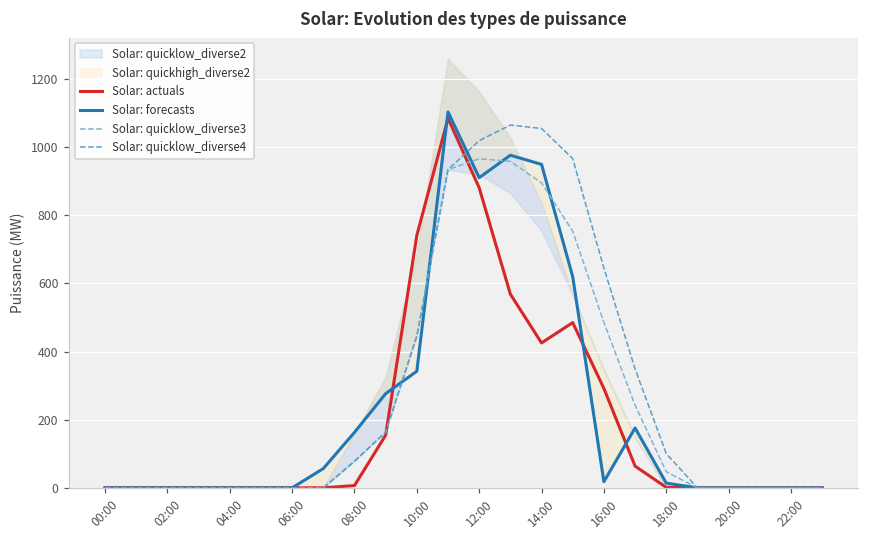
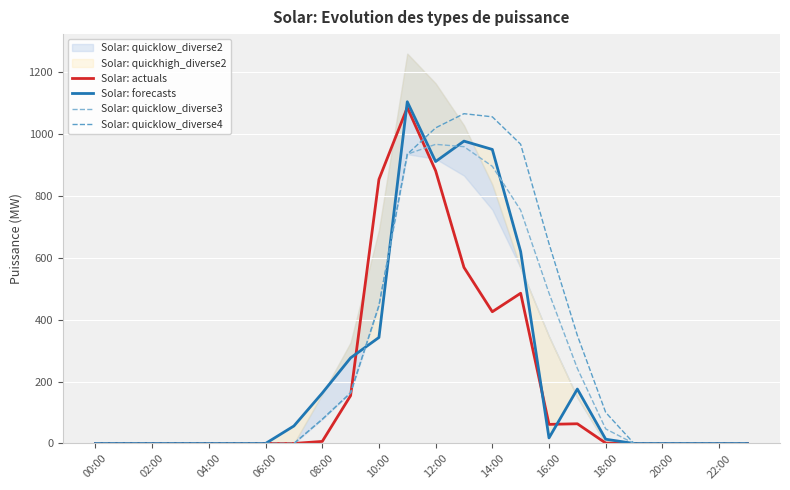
Solar: actuals, 10:00: 740 -> 850
Solar: actuals, 16:00: 290 -> 60
